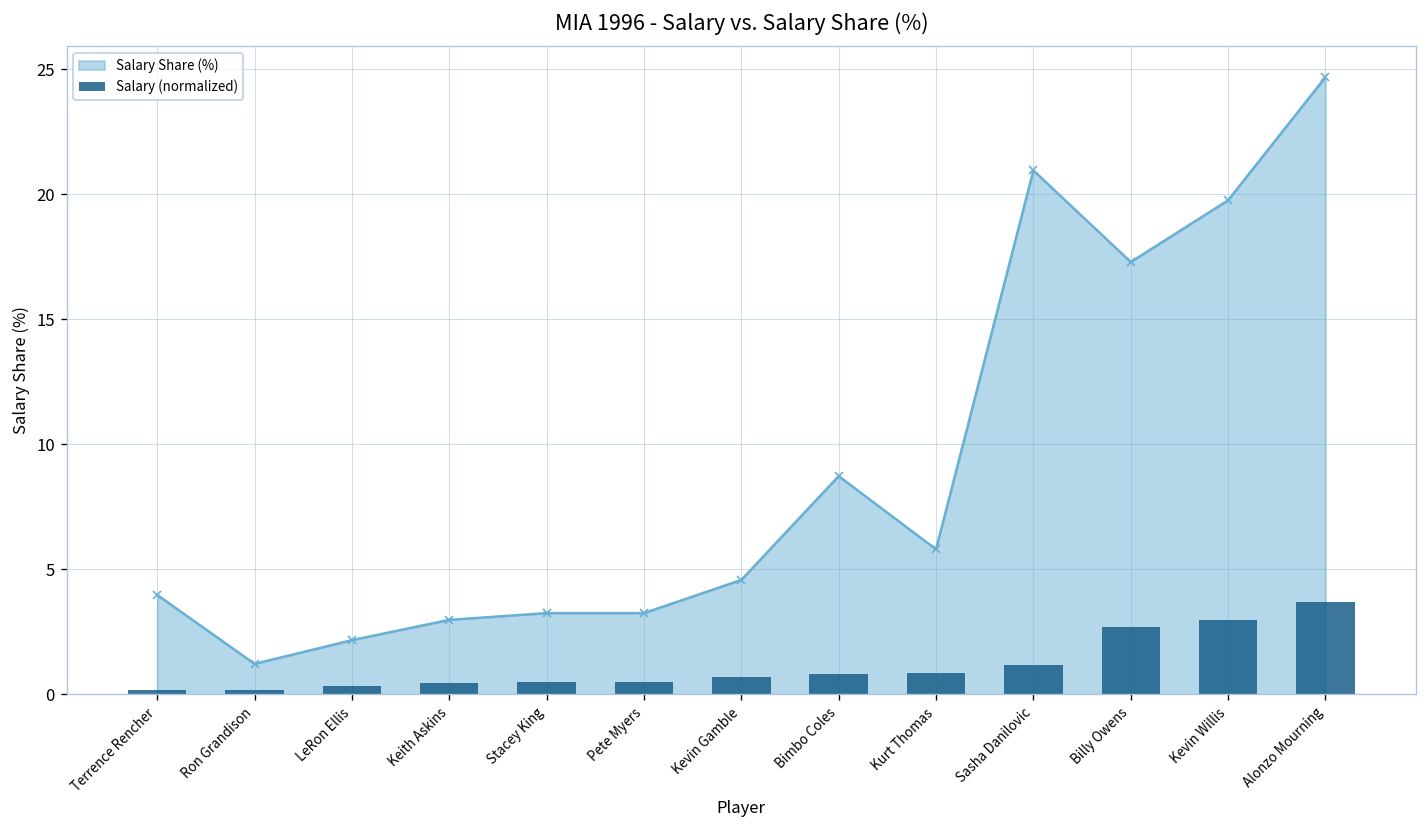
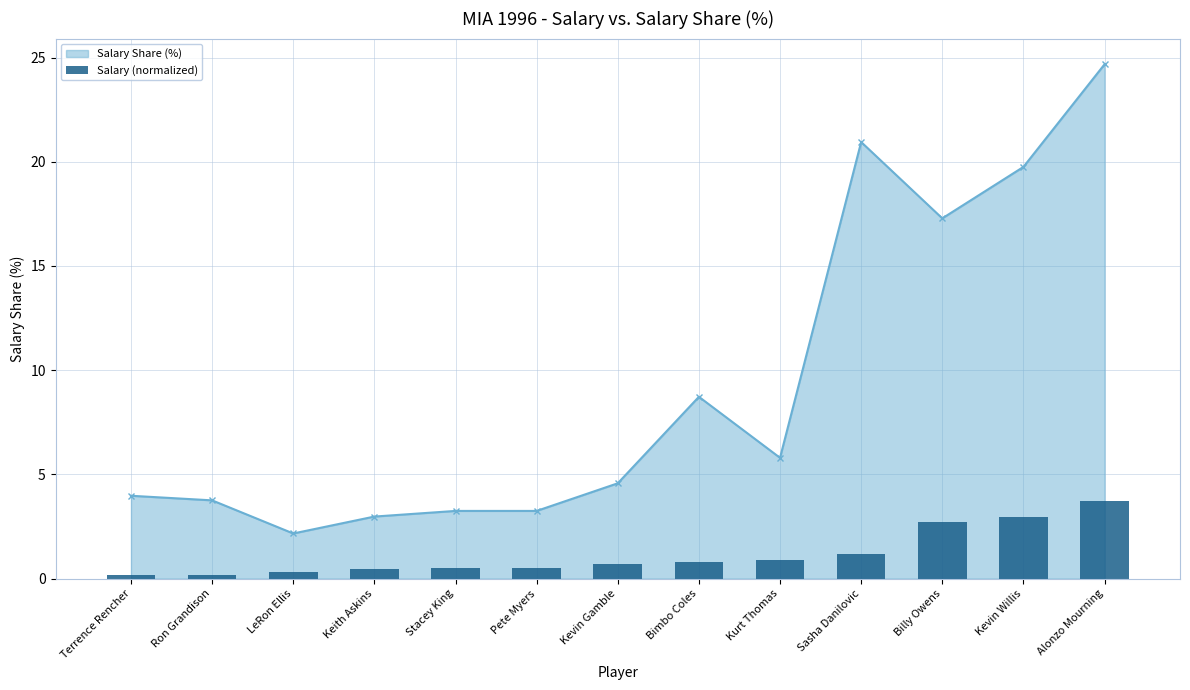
Salary Share (%), Ron Grandison: 1.2 -> 3.8
